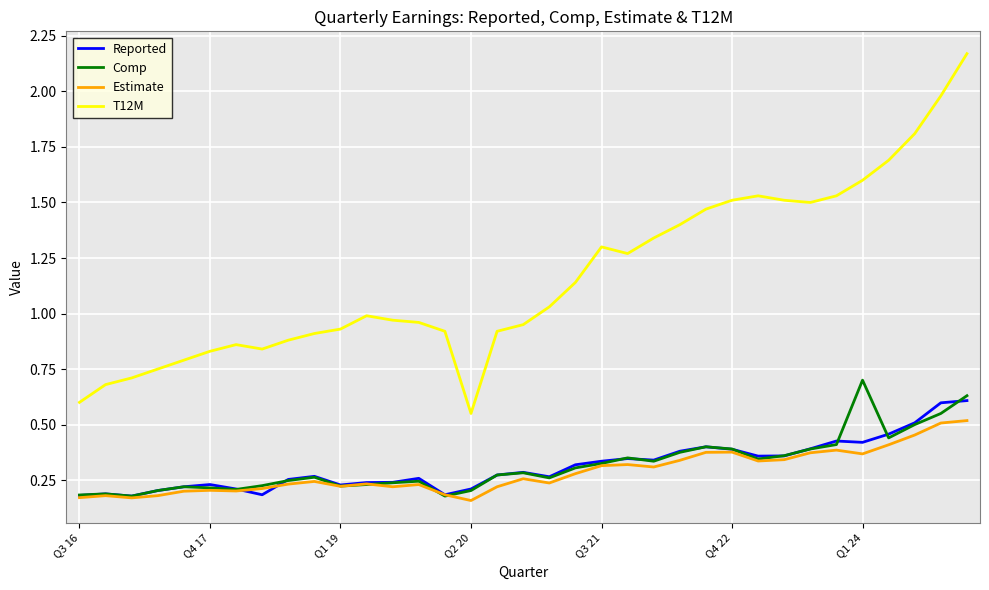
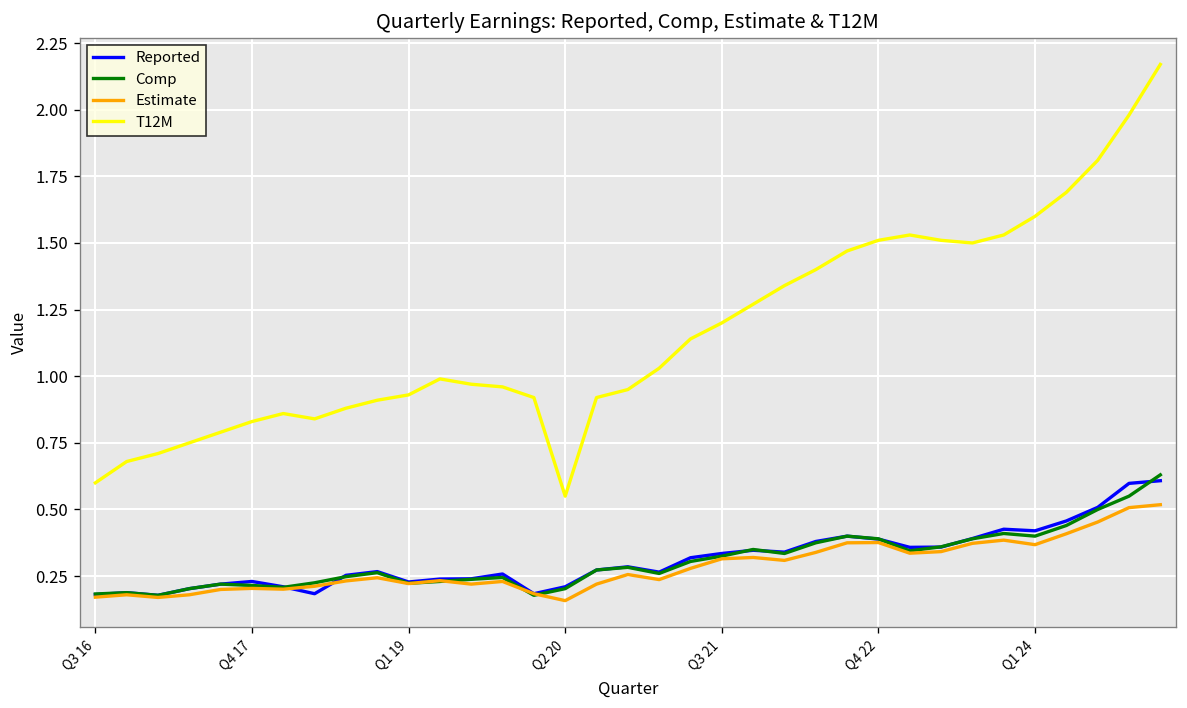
T12M, Q3 21: 1.3 -> 1.2
Comp, Q1 24: 0.7 -> 0.4
